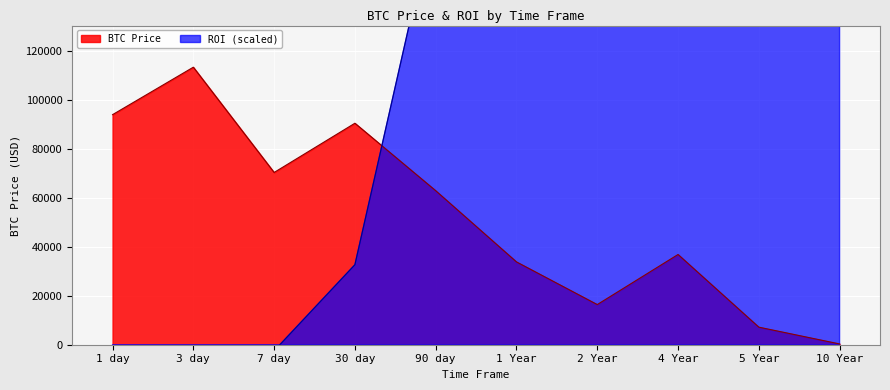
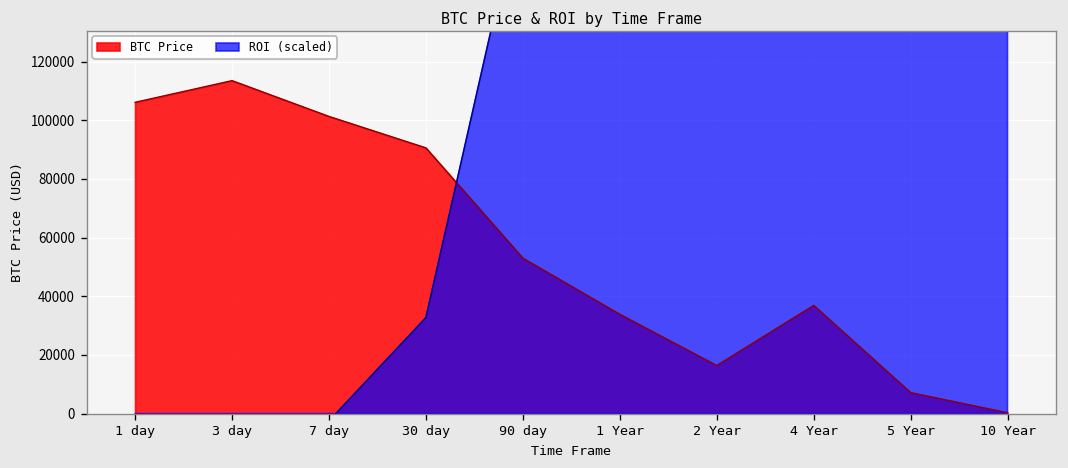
BTC Price, 1 day: 94000 -> 106000
BTC Price, 7 day: 70000 -> 101000
BTC Price, 90 day: 63000 -> 53000
